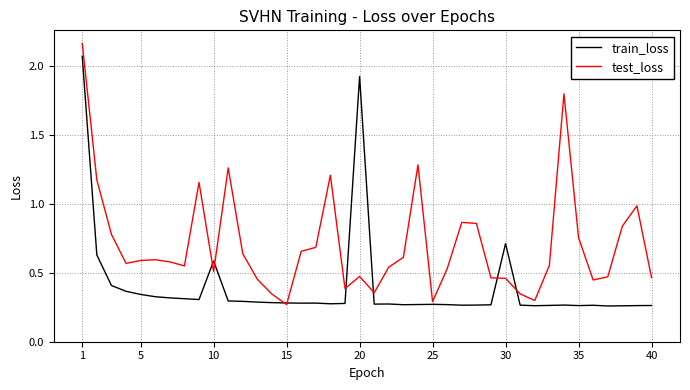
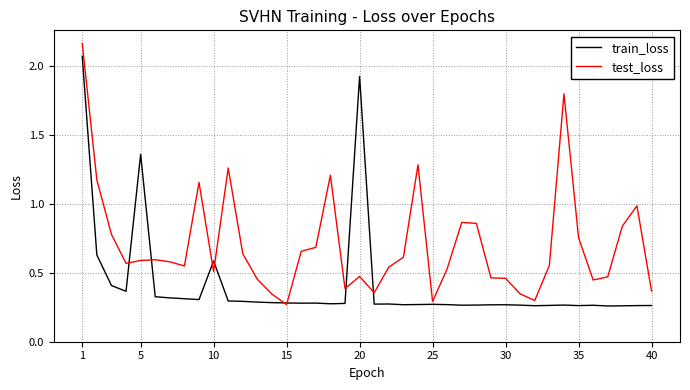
train_loss, 5: 0.34 -> 1.36
train_loss, 30: 0.71 -> 0.27
test_loss, 40: 0.47 -> 0.37
